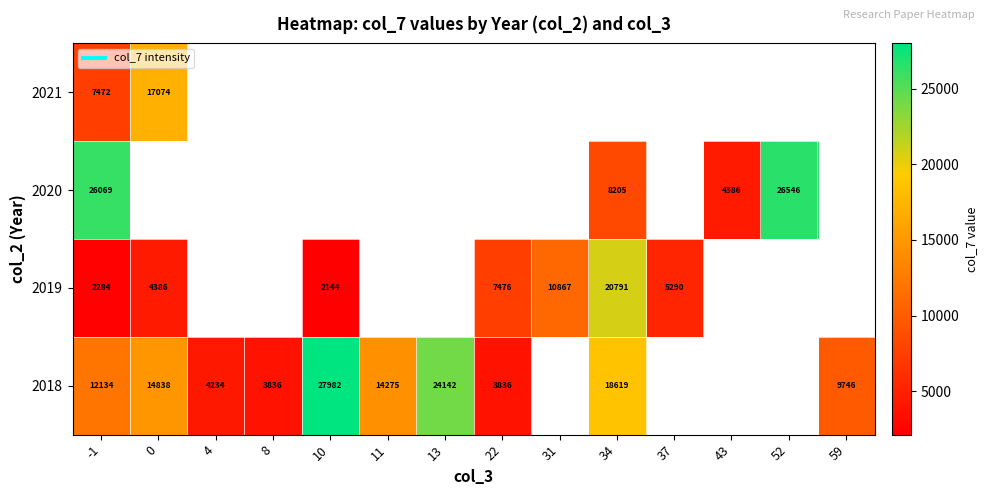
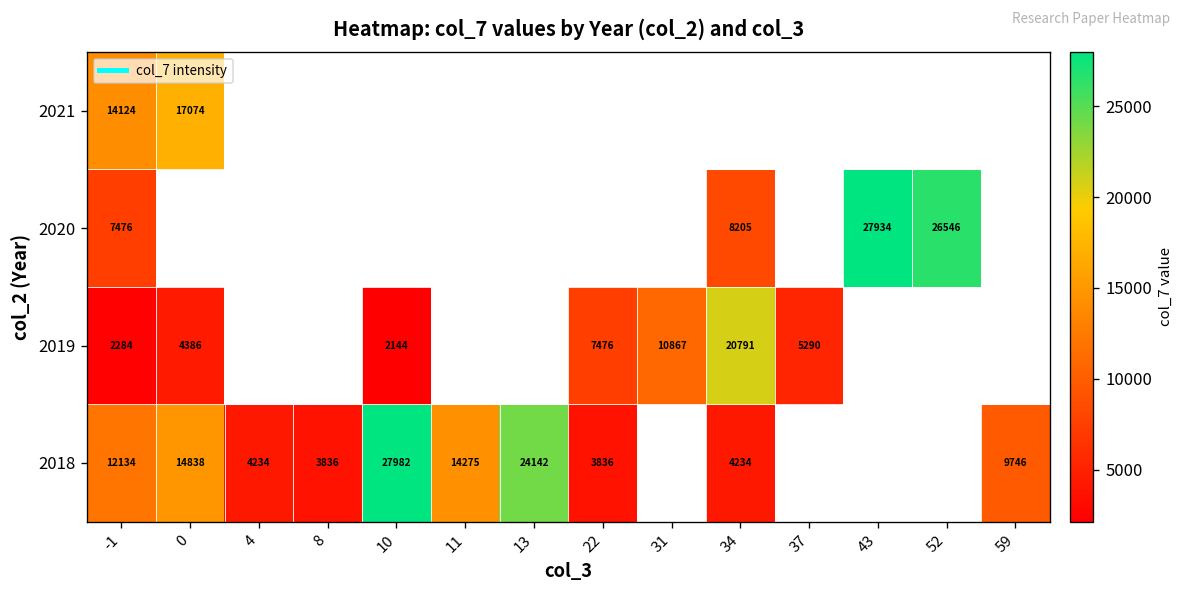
2021, -1: 7472 -> 14124
2020, -1: 26069 -> 7476
2020, 43: 4386 -> 27934
2018, 34: 18619 -> 4234
